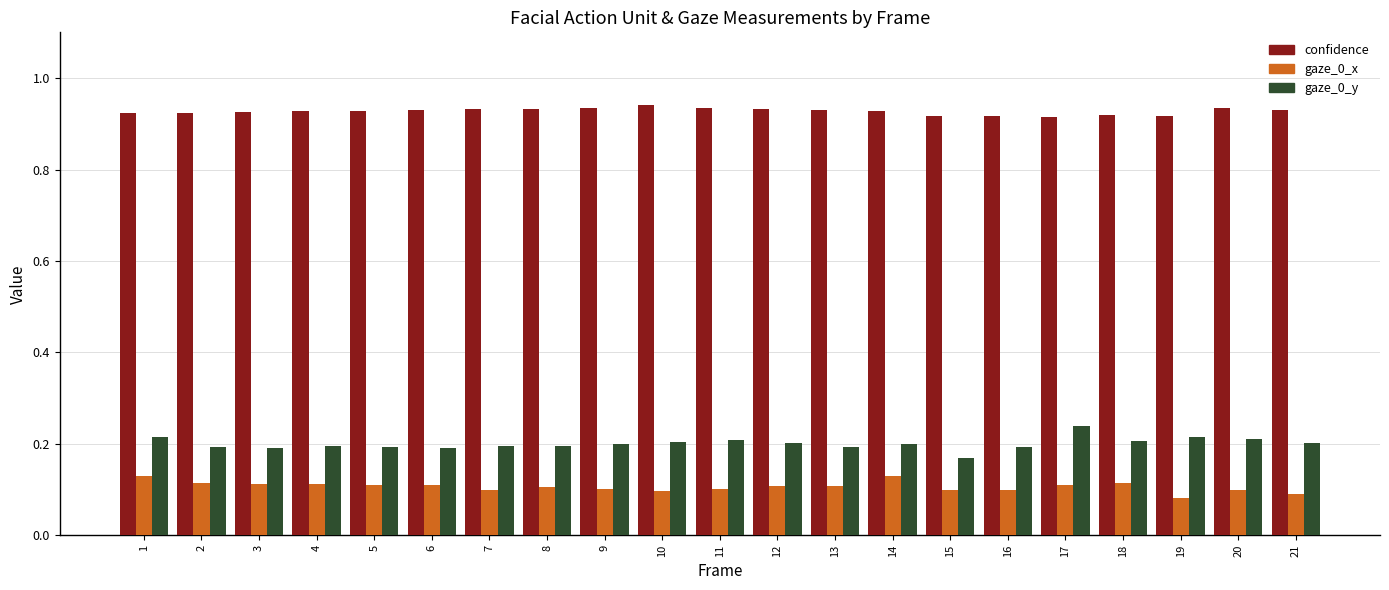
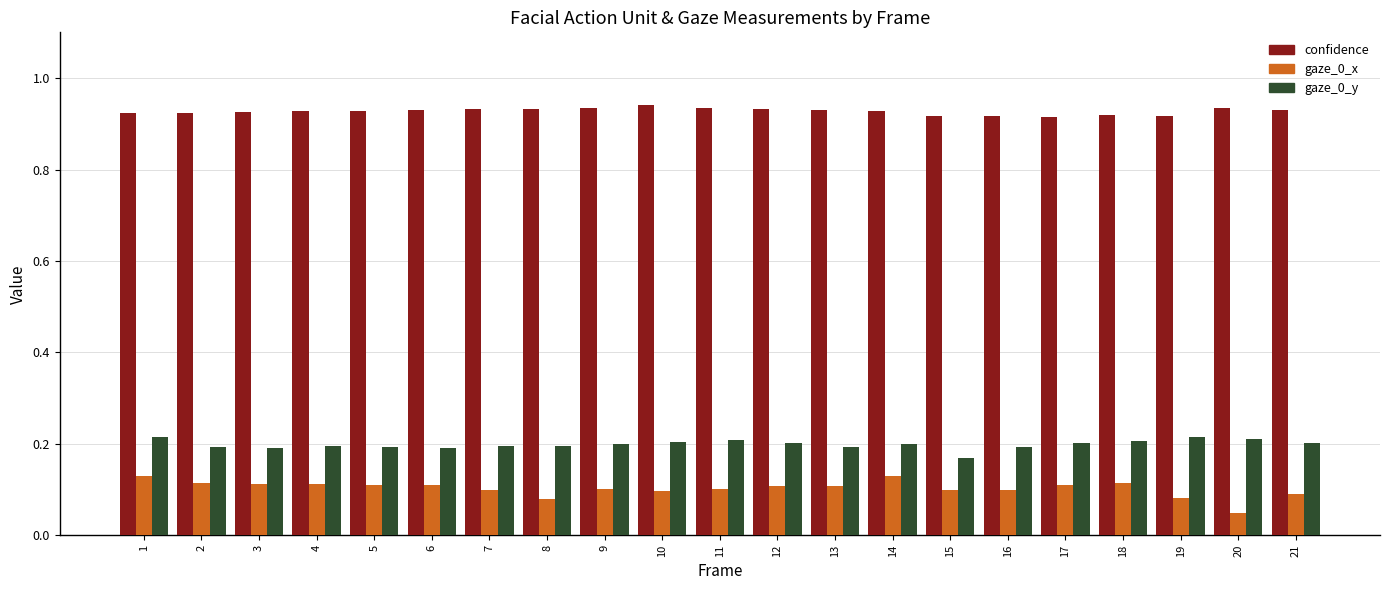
gaze_0_x, 8: 0.10 -> 0.08
gaze_0_y, 17: 0.24 -> 0.20
gaze_0_x, 20: 0.10 -> 0.05
